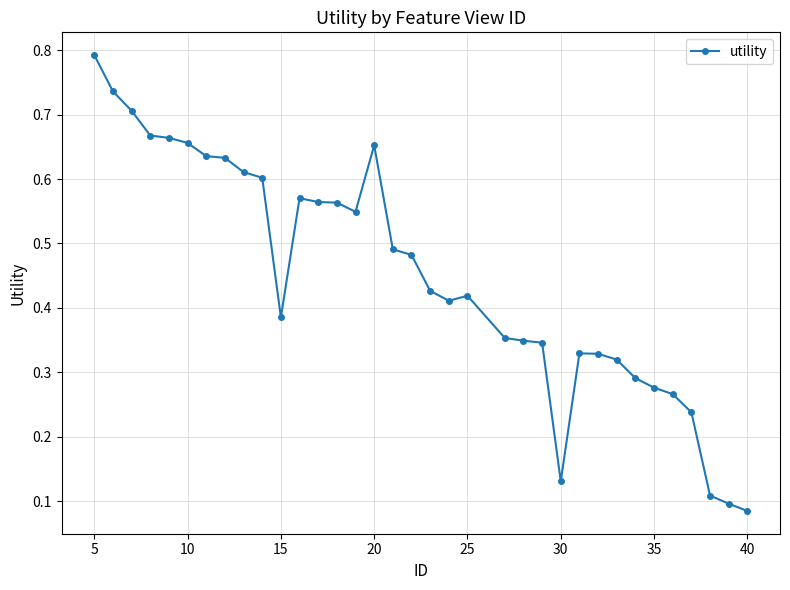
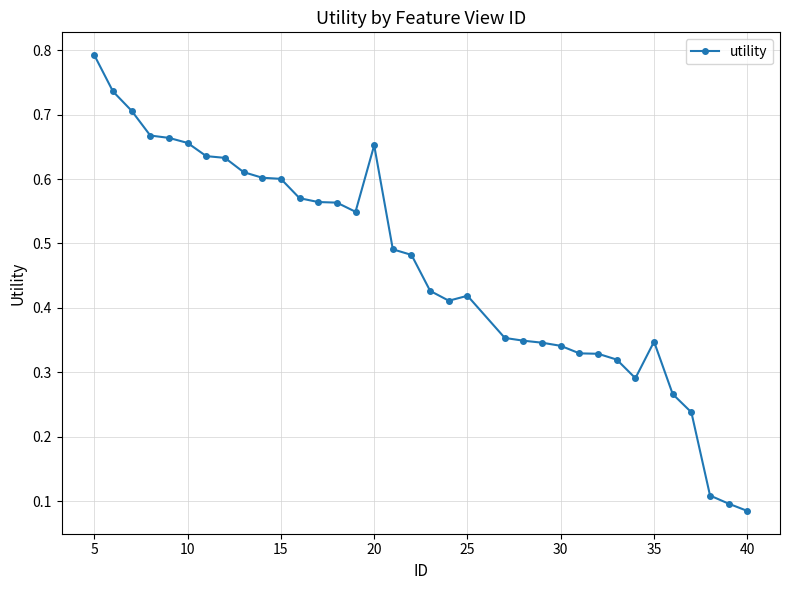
15: 0.39 -> 0.60
30: 0.13 -> 0.34
35: 0.28 -> 0.35
